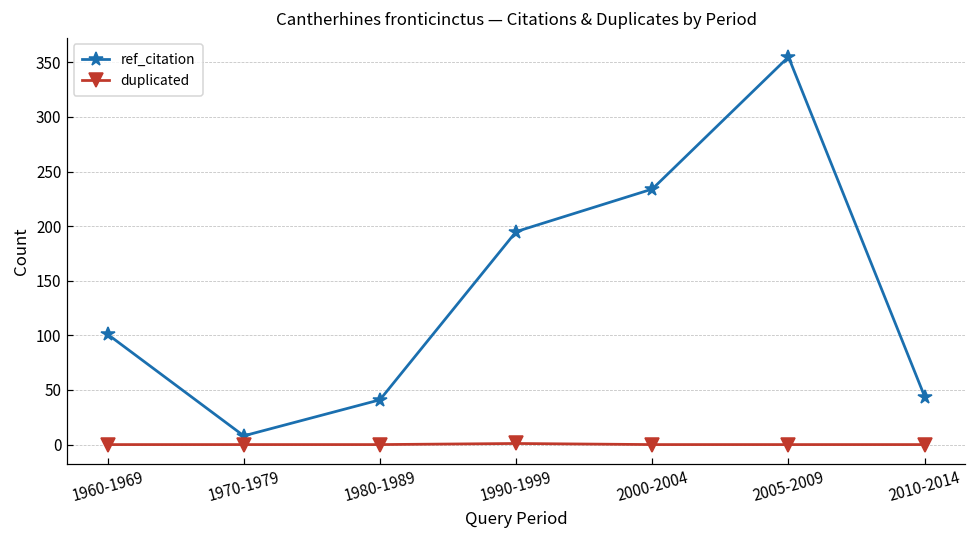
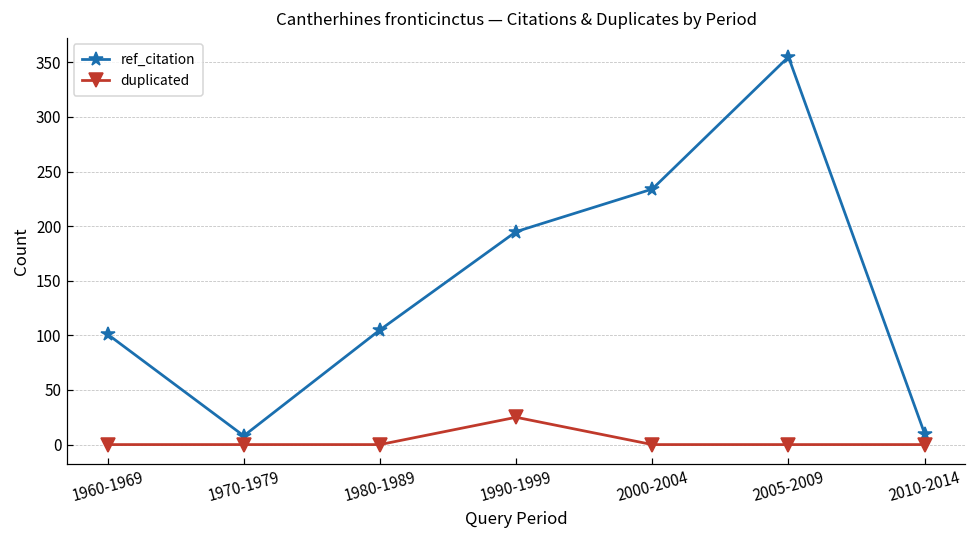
ref_citation, 1980-1989: 40 -> 110
duplicated, 1990-1999: 0 -> 30
ref_citation, 2010-2014: 40 -> 10
